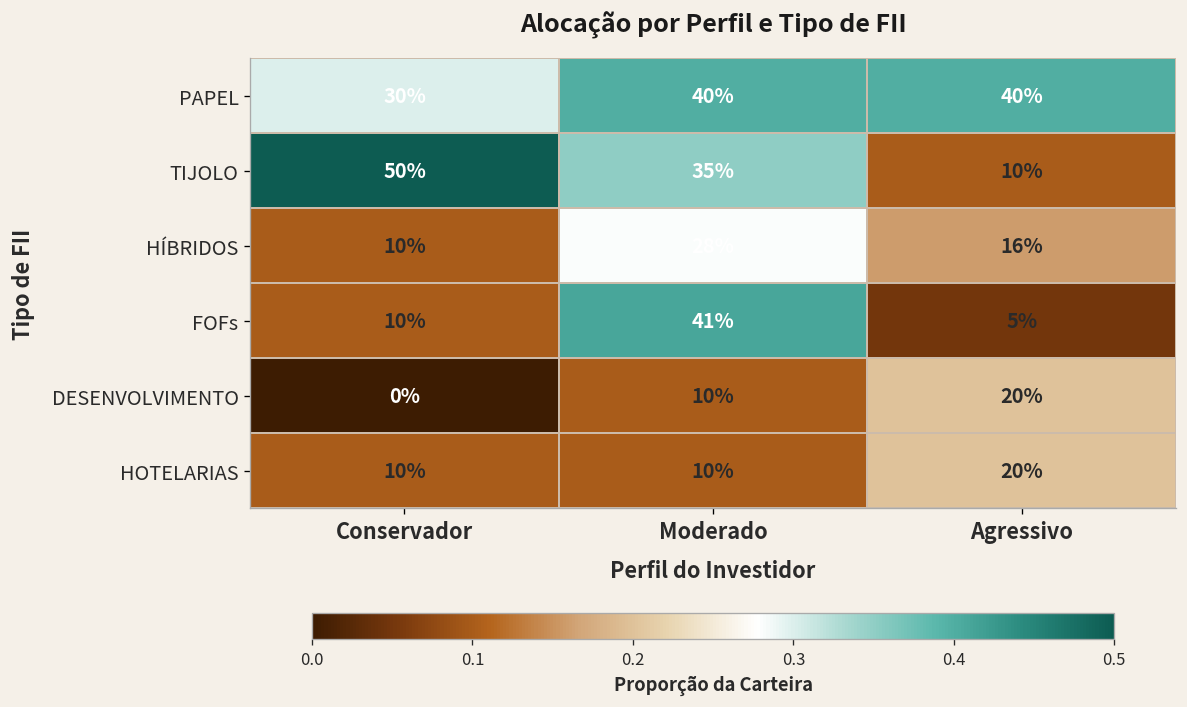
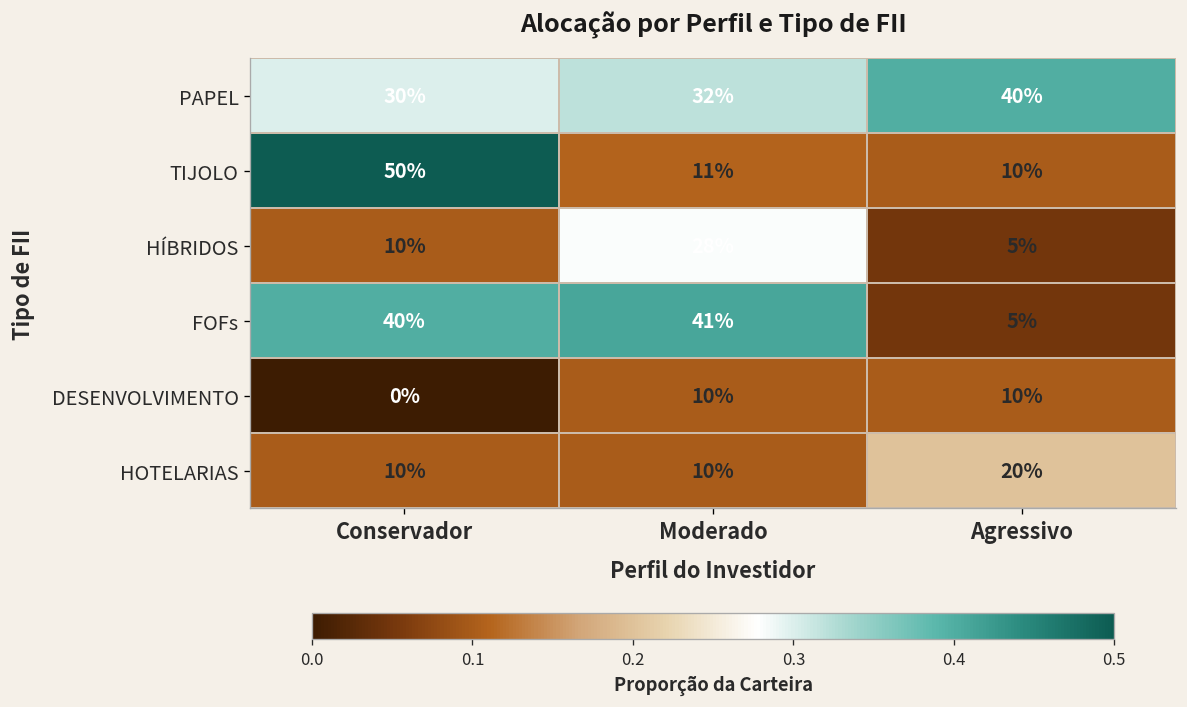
PAPEL, Moderado: 40% -> 32%
TIJOLO, Moderado: 35% -> 11%
HÍBRIDOS, Agressivo: 16% -> 5%
FOFs, Conservador: 10% -> 40%
DESENVOLVIMENTO, Agressivo: 20% -> 10%
